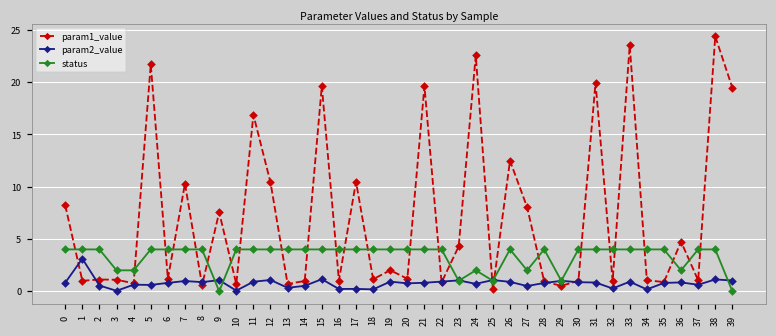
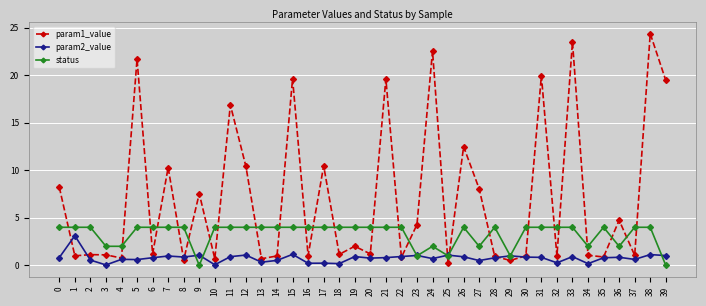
status, 34: 4 -> 2
